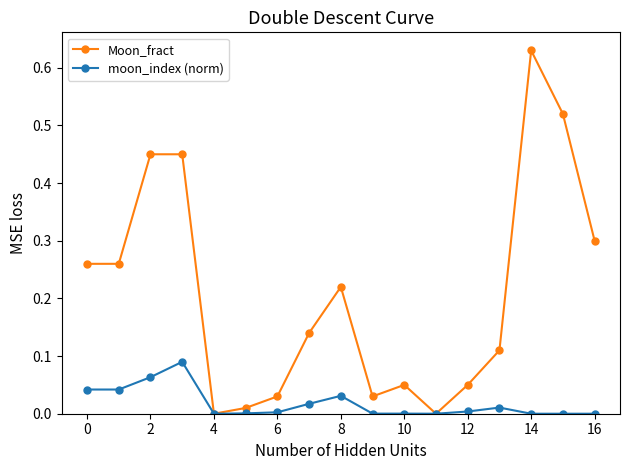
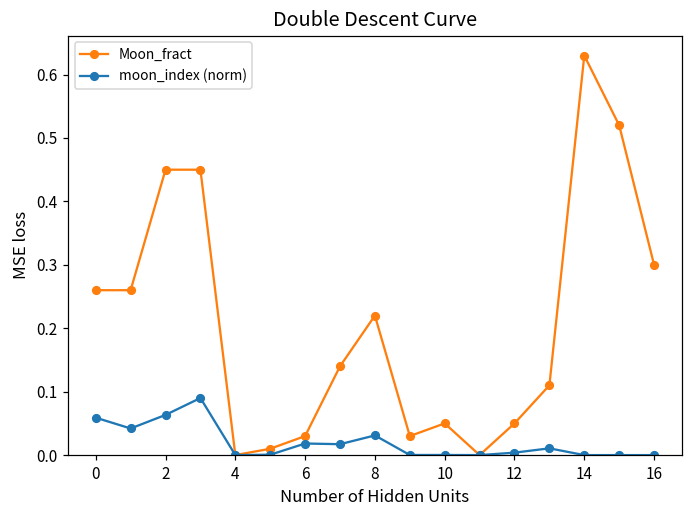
moon_index (norm), 0: 0.04 -> 0.06
moon_index (norm), 6: 0.00 -> 0.02
